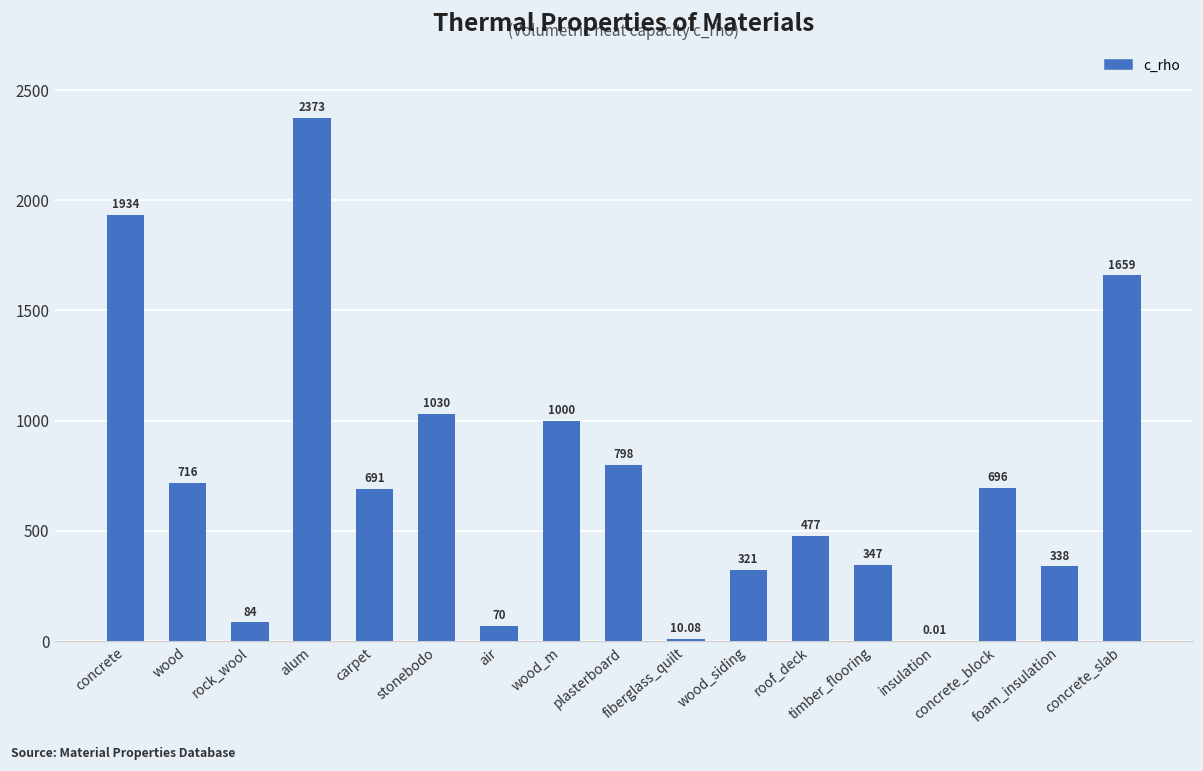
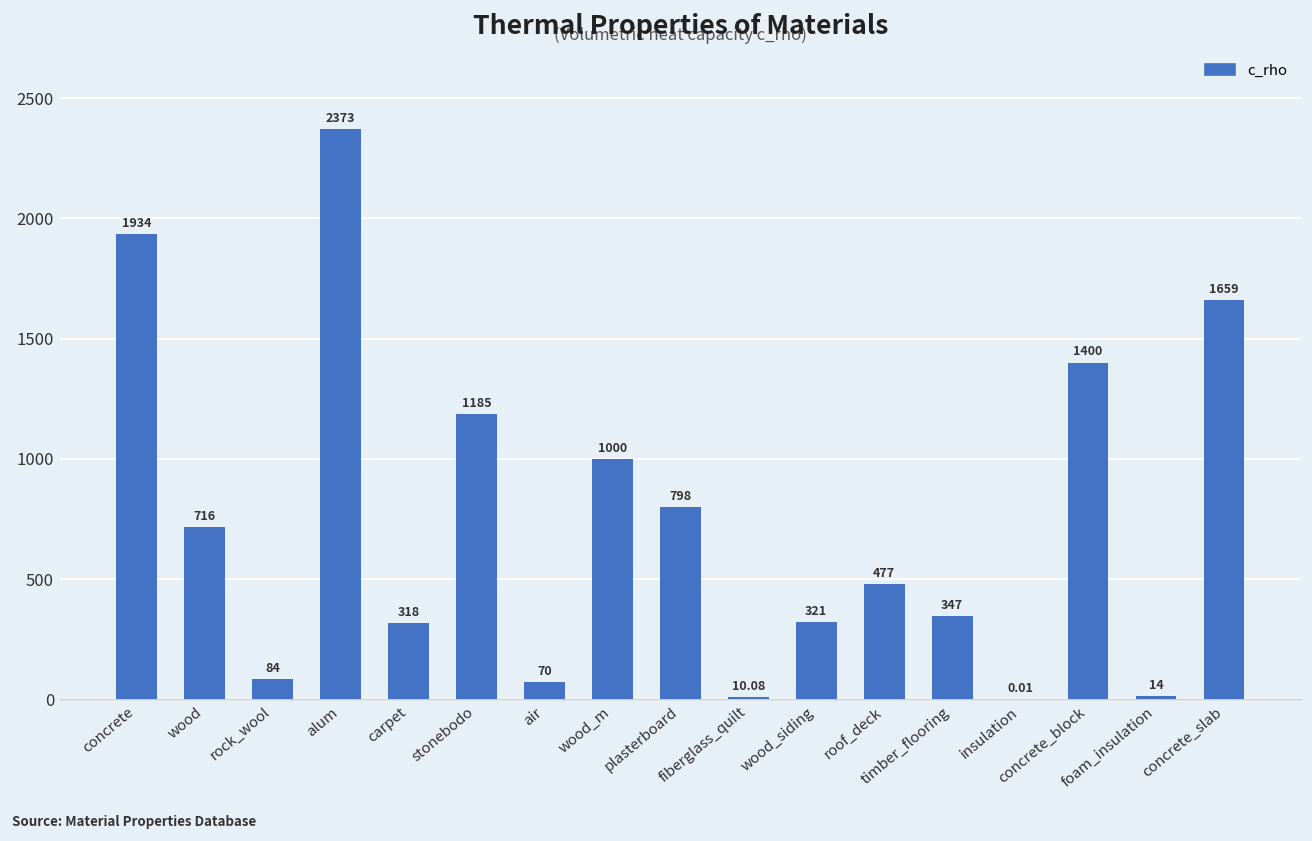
carpet: 691 -> 318
stonebodo: 1030 -> 1185
concrete_block: 696 -> 1400
foam_insulation: 338 -> 14
